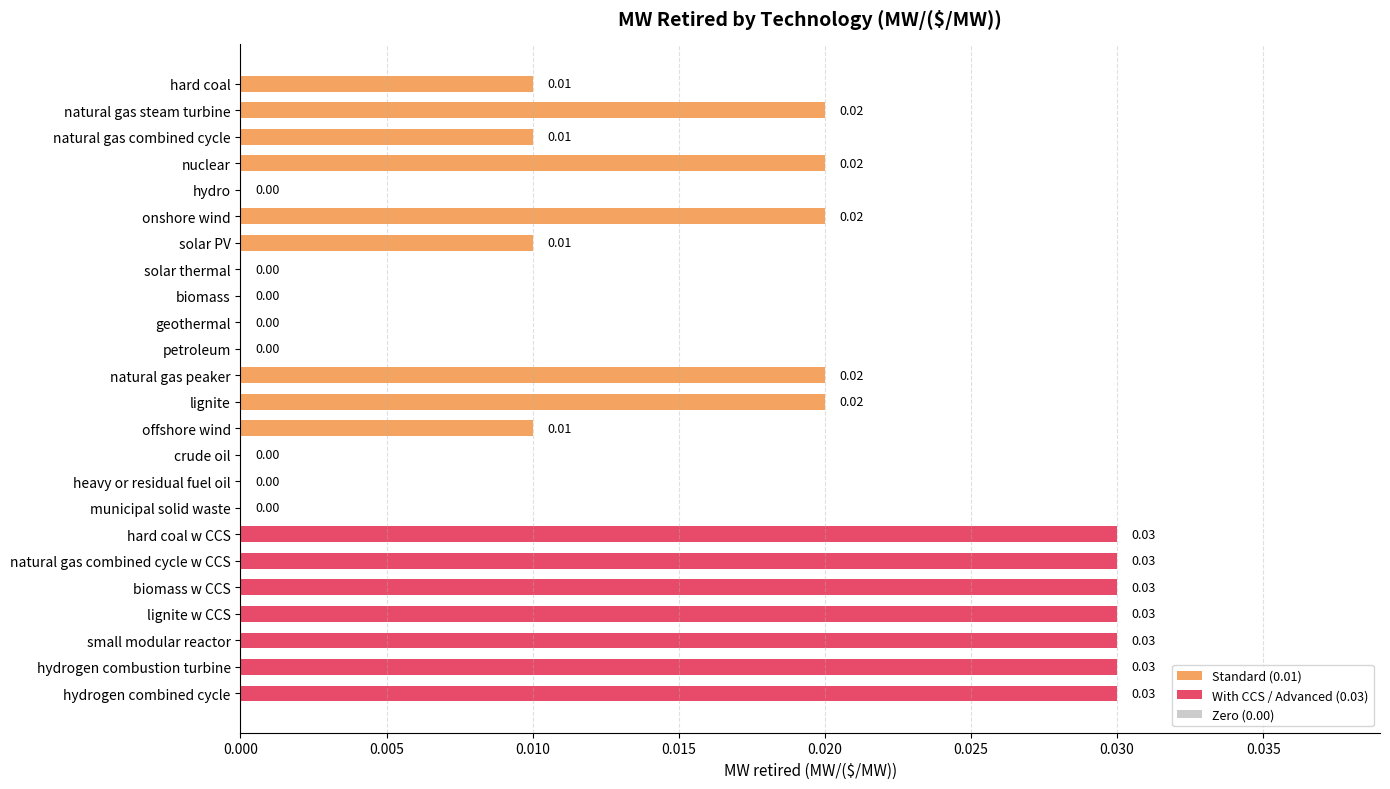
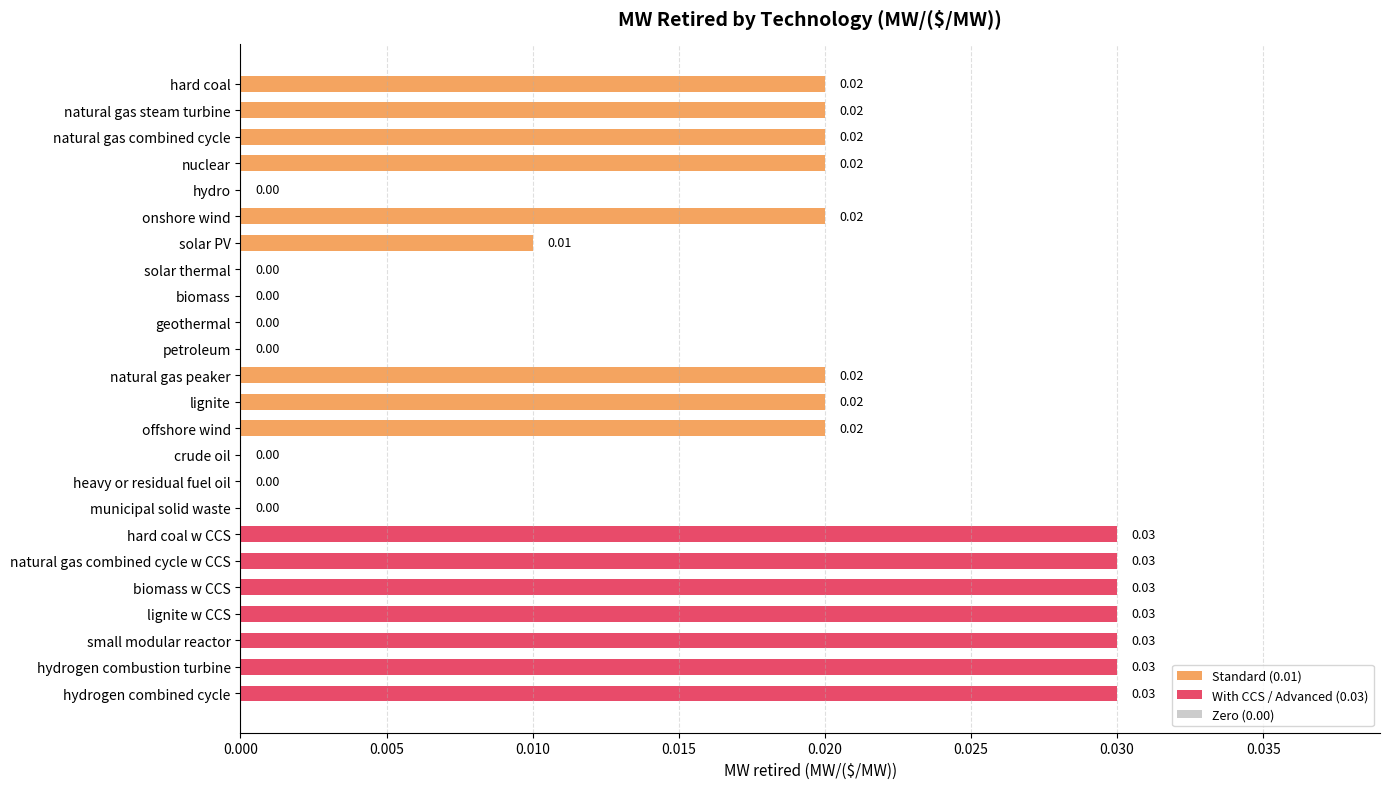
hard coal: 0.01 -> 0.02
natural gas combined cycle: 0.01 -> 0.02
offshore wind: 0.01 -> 0.02
